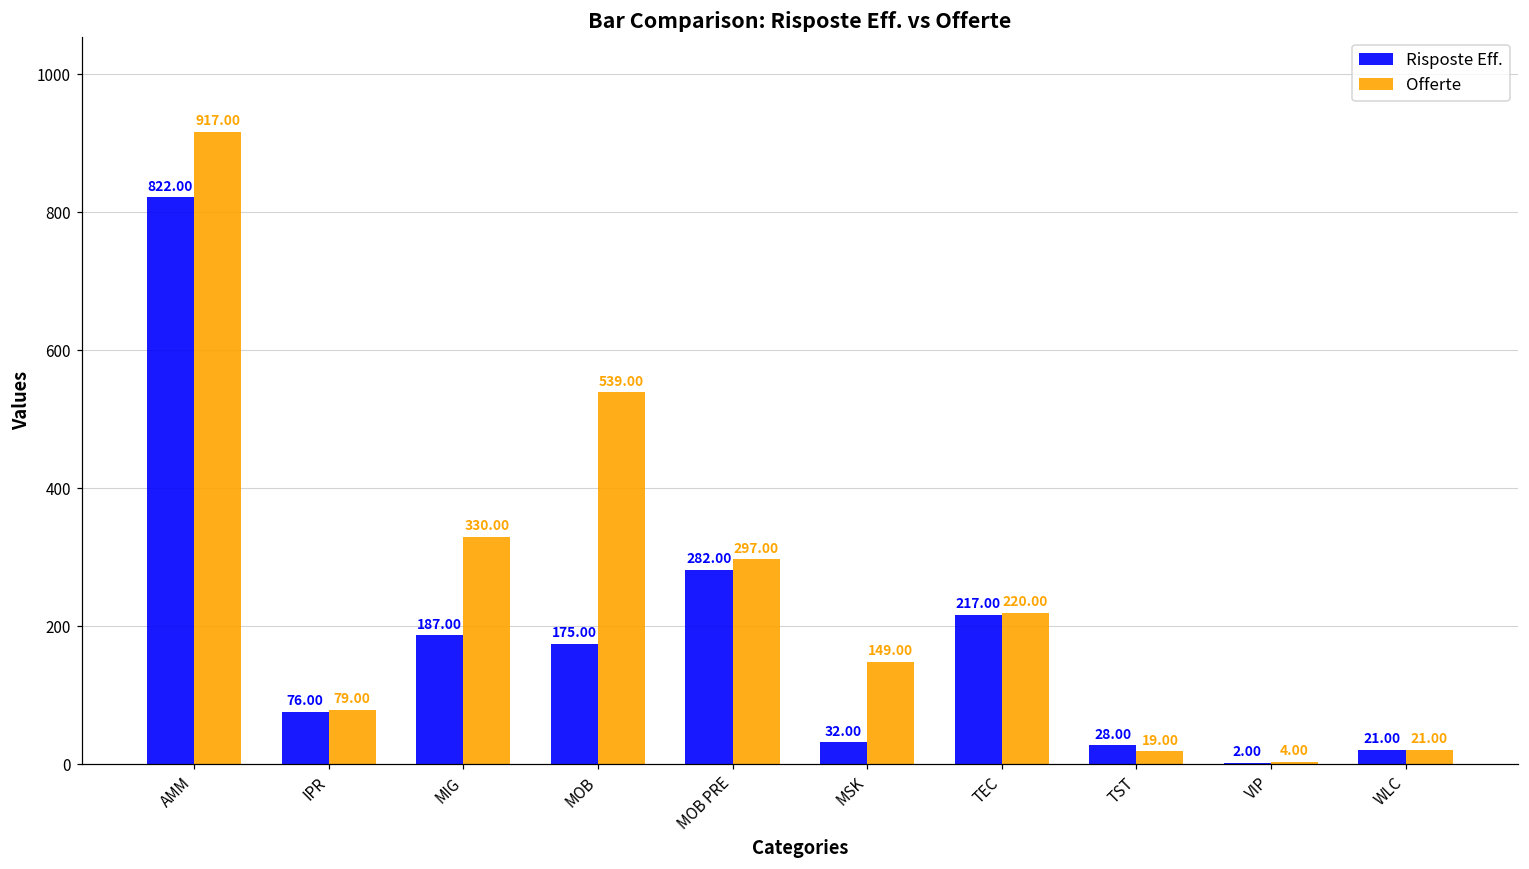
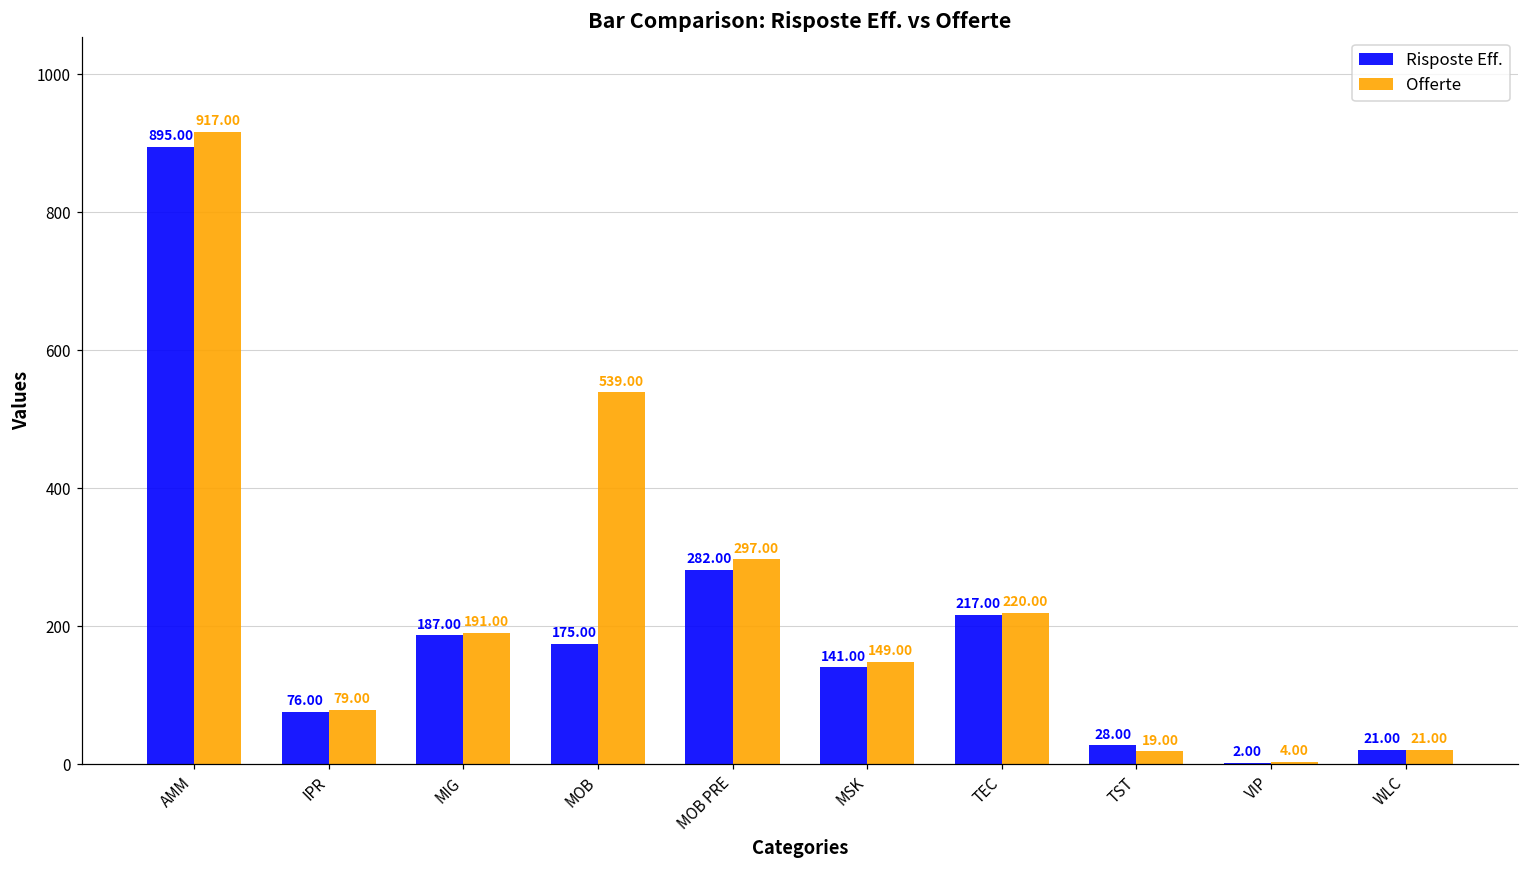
Risposte Eff., AMM: 822.00 -> 895.00
Offerte, MIG: 330.00 -> 191.00
Risposte Eff., MSK: 32.00 -> 141.00
